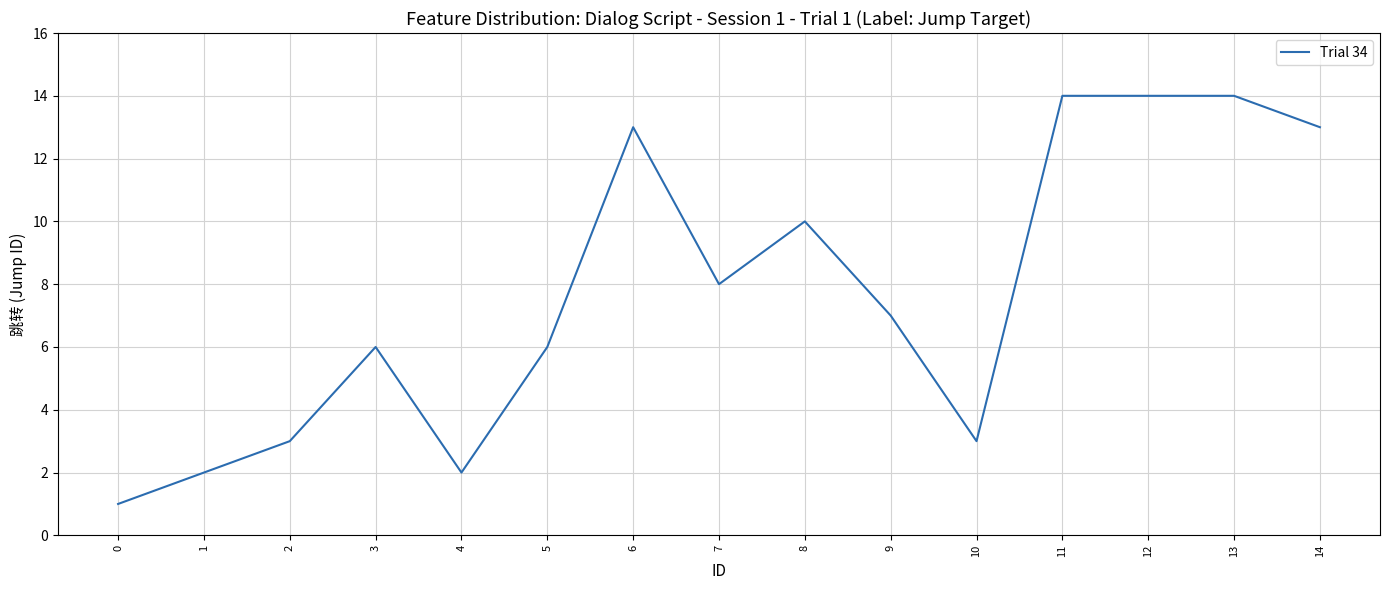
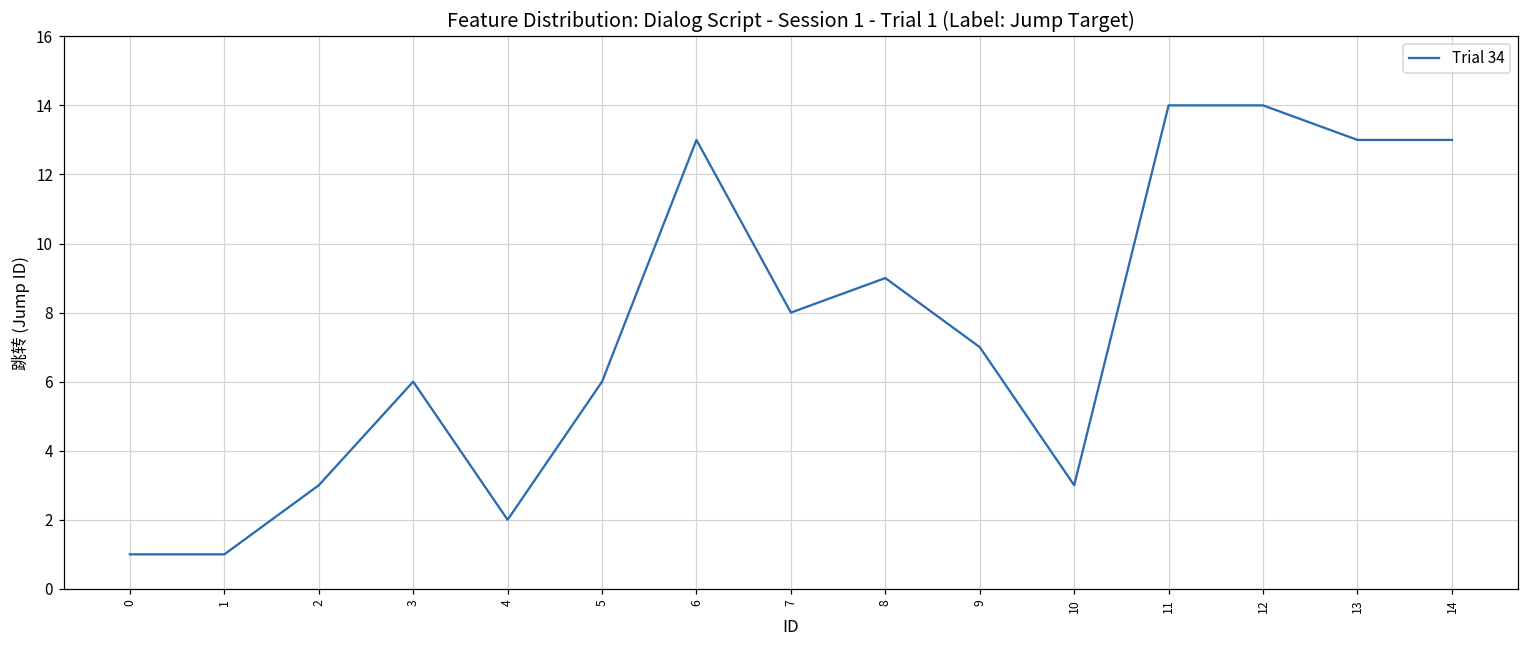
1: 2 -> 1
8: 10 -> 9
13: 14 -> 13
